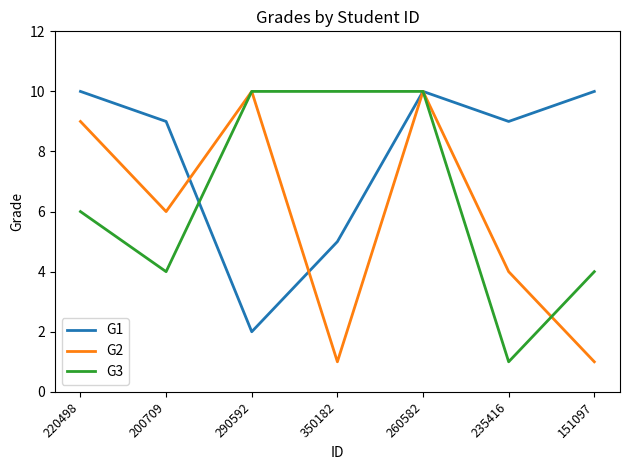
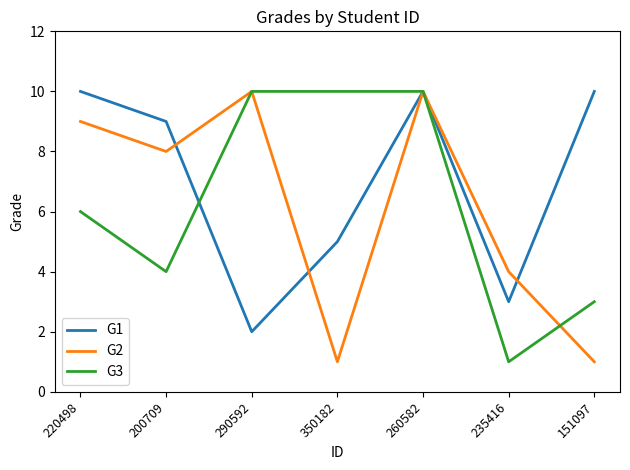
G2, 200709: 6 -> 8
G1, 235416: 9 -> 3
G3, 151097: 4 -> 3
